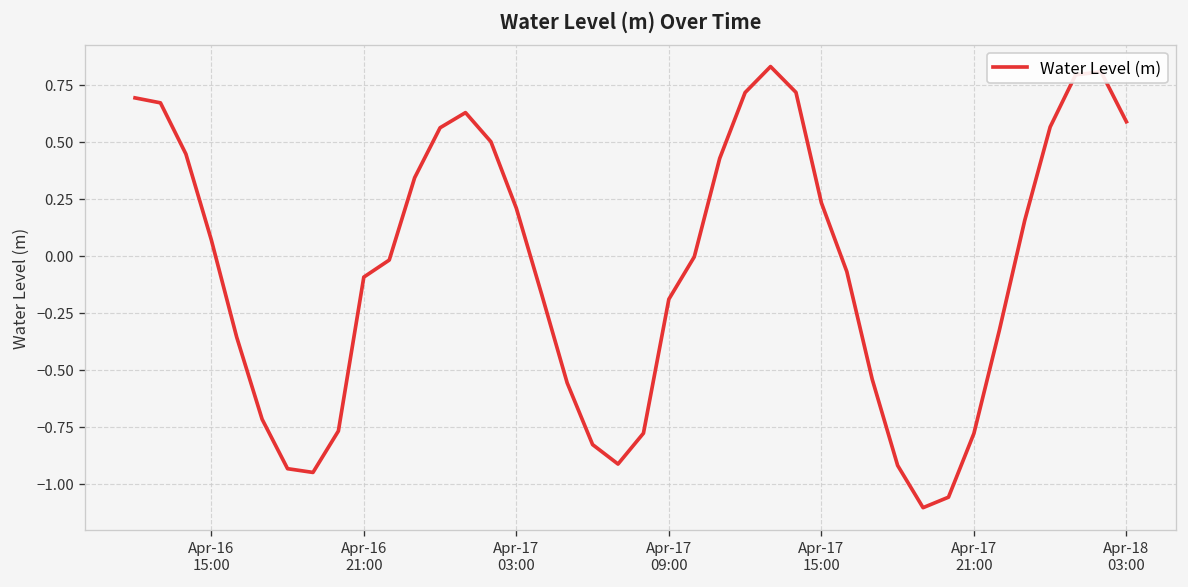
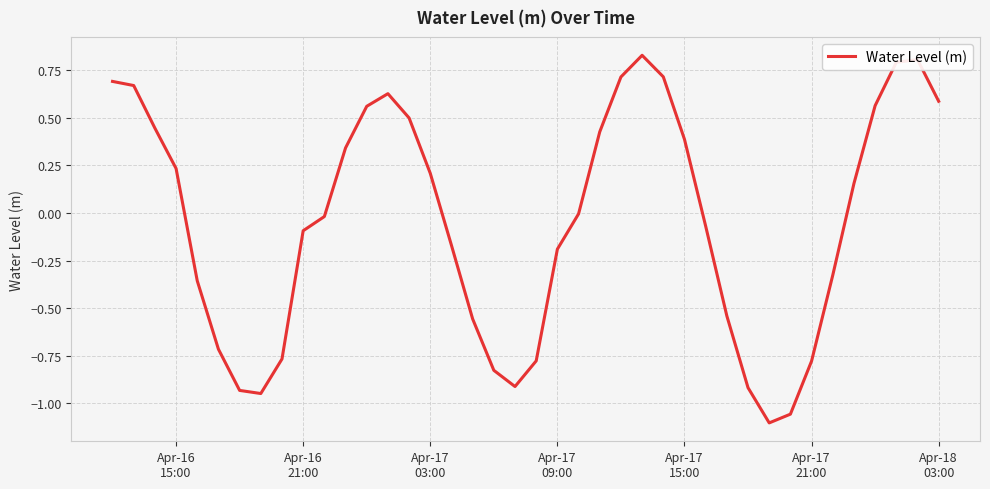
Apr-16 15:00: 0.07 -> 0.23
Apr-17 15:00: 0.23 -> 0.39
